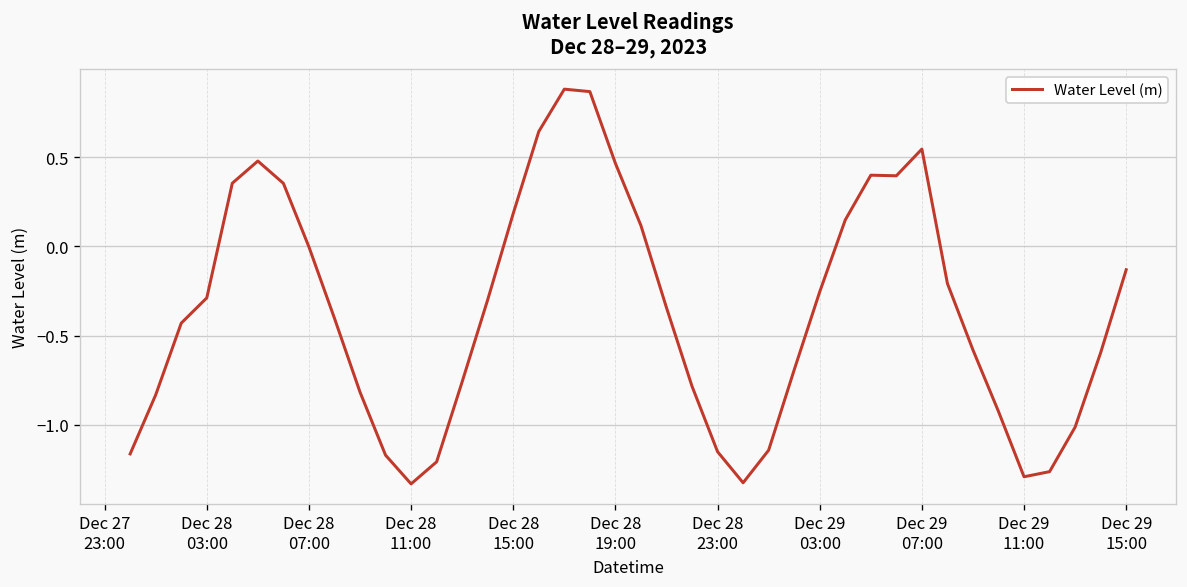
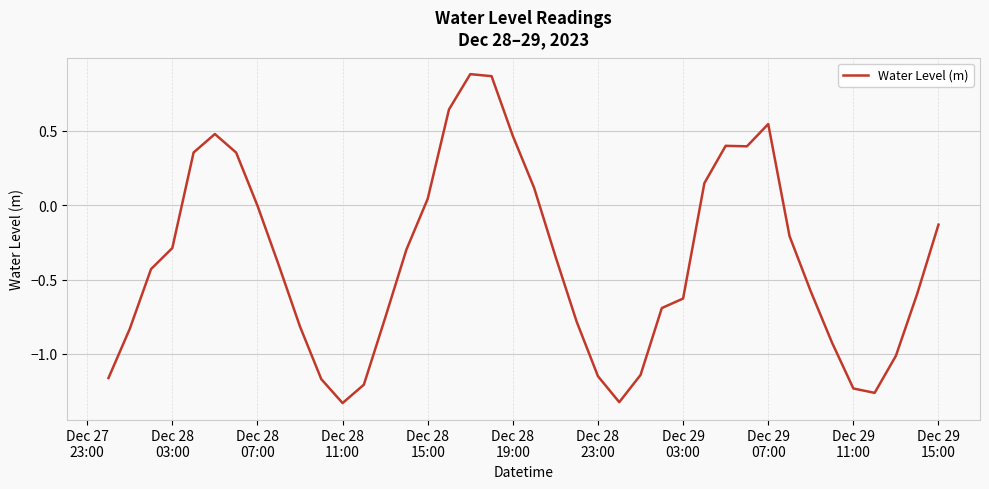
Dec 28 15:00: 0.18 -> 0.04
Dec 29 03:00: -0.25 -> -0.63
Dec 29 11:00: -1.29 -> -1.23
